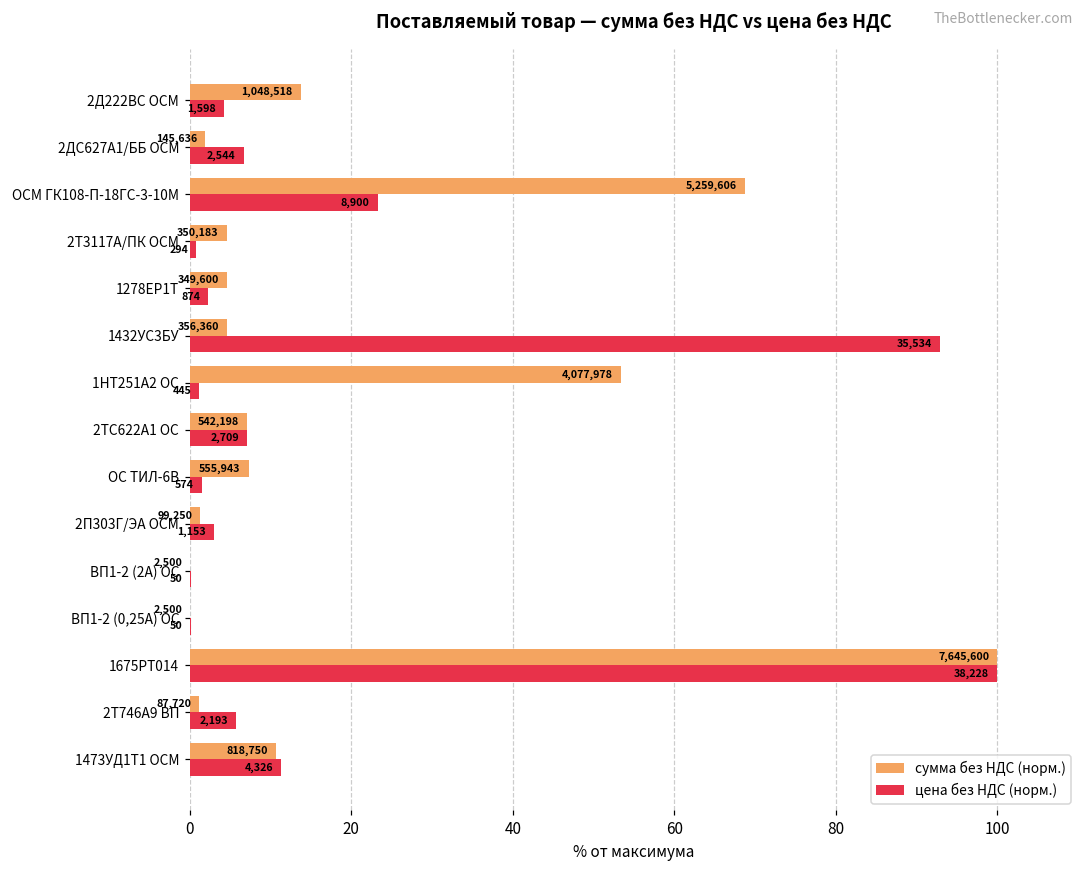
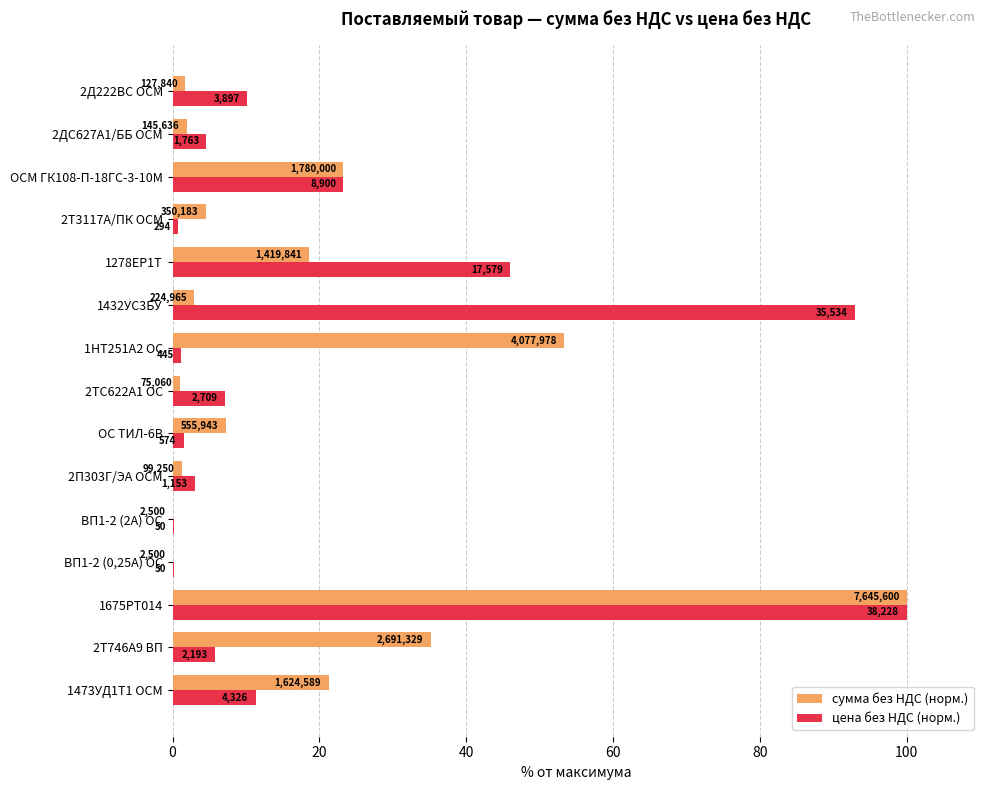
сумма без НДС (норм.), 2Д222ВС ОСМ: 1,048,518 -> 127,840
цена без НДС (норм.), 2Д222ВС ОСМ: 1,598 -> 3,897
цена без НДС (норм.), 2ДС627А1/ББ ОСМ: 2,544 -> 1,763
сумма без НДС (норм.), ОСМ ГК108-П-18ГС-3-10М: 5,259,606 -> 1,780,000
сумма без НДС (норм.), 1278ЕР1Т: 349,600 -> 1,419,841
цена без НДС (норм.), 1278ЕР1Т: 874 -> 17,579
сумма без НДС (норм.), 1432УС3БУ: 356,360 -> 224,965
сумма без НДС (норм.), 2ТС622А1 ОС: 542,198 -> 75,060
сумма без НДС (норм.), 2Т746А9 ВП: 87,720 -> 2,691,329
сумма без НДС (норм.), 1473УД1Т1 ОСМ: 818,750 -> 1,624,589
